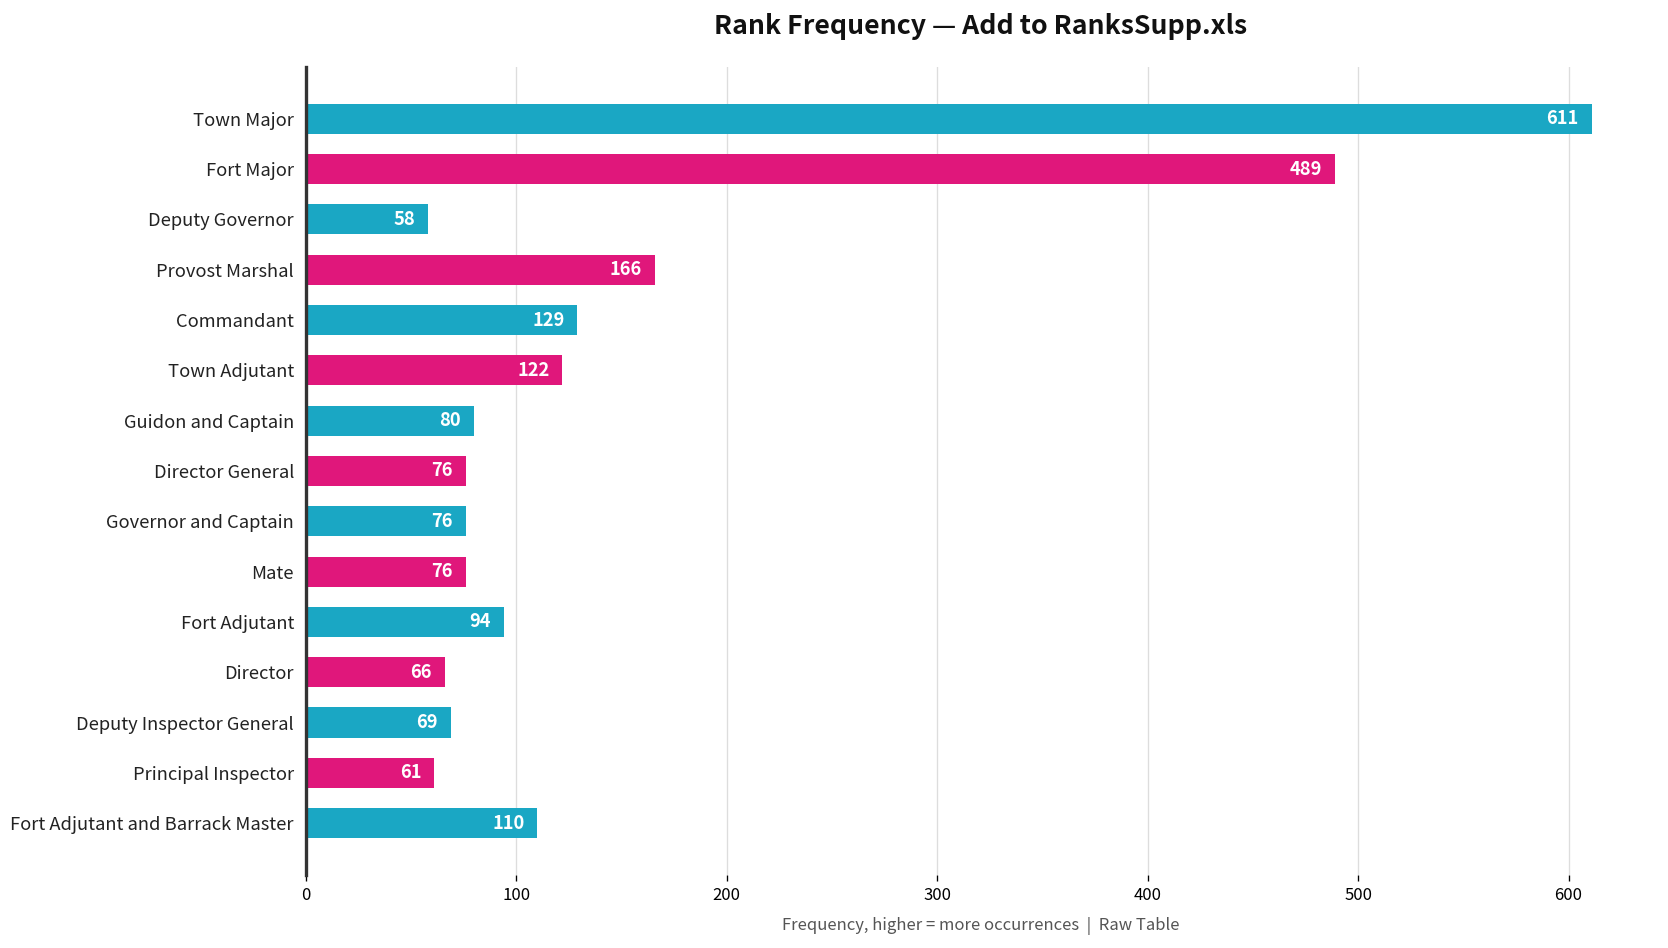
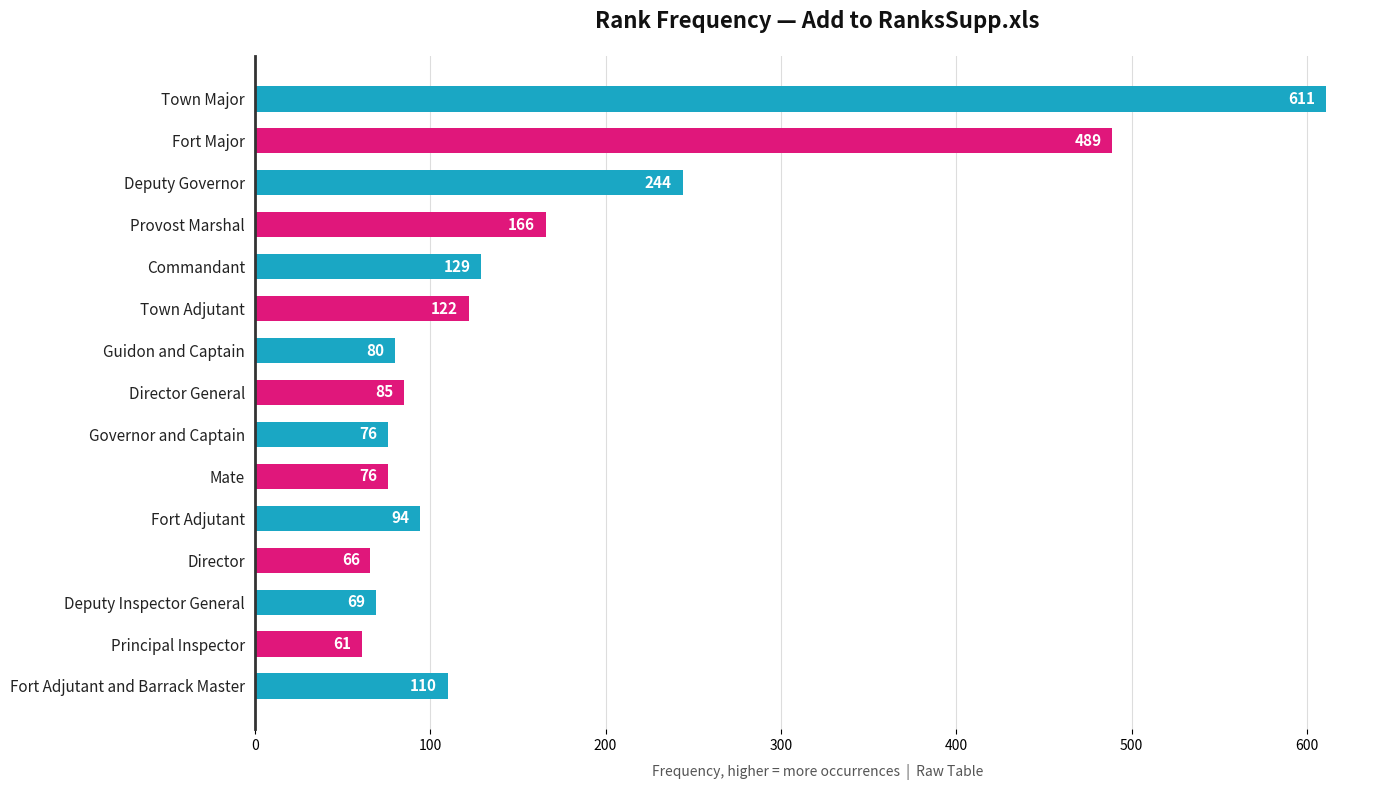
Deputy Governor: 58 -> 244
Director General: 76 -> 85
